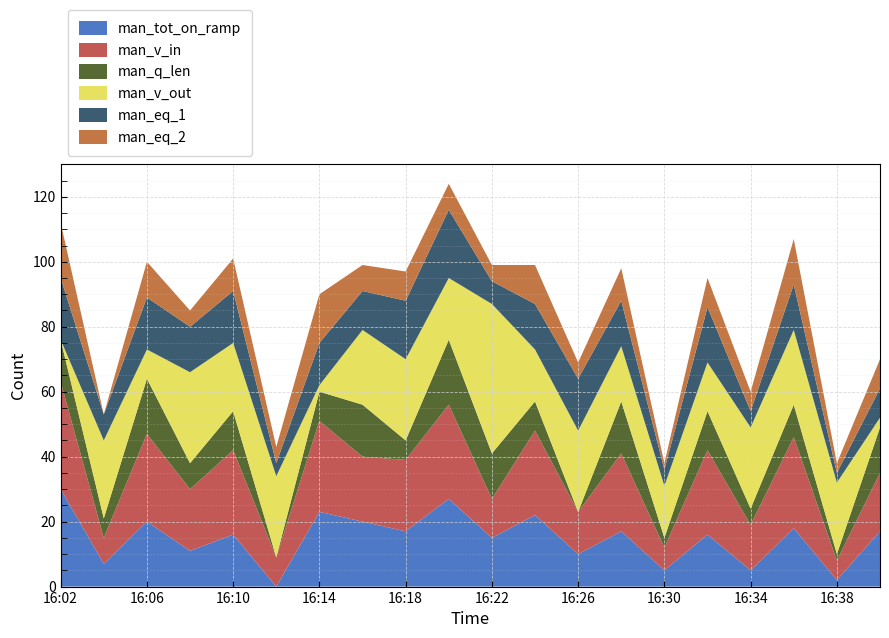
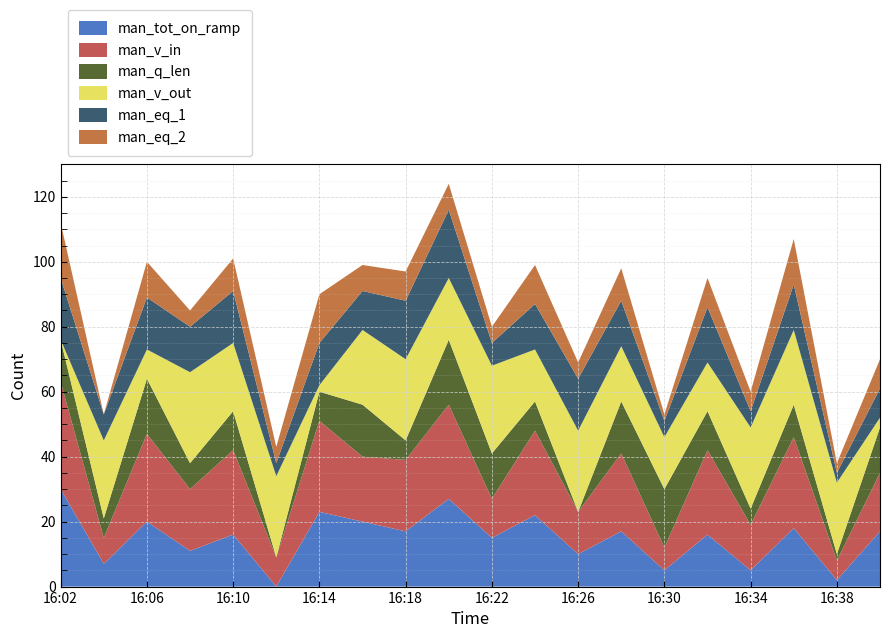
man_v_out, 16:22: 46 -> 27
man_q_len, 16:30: 3 -> 18
